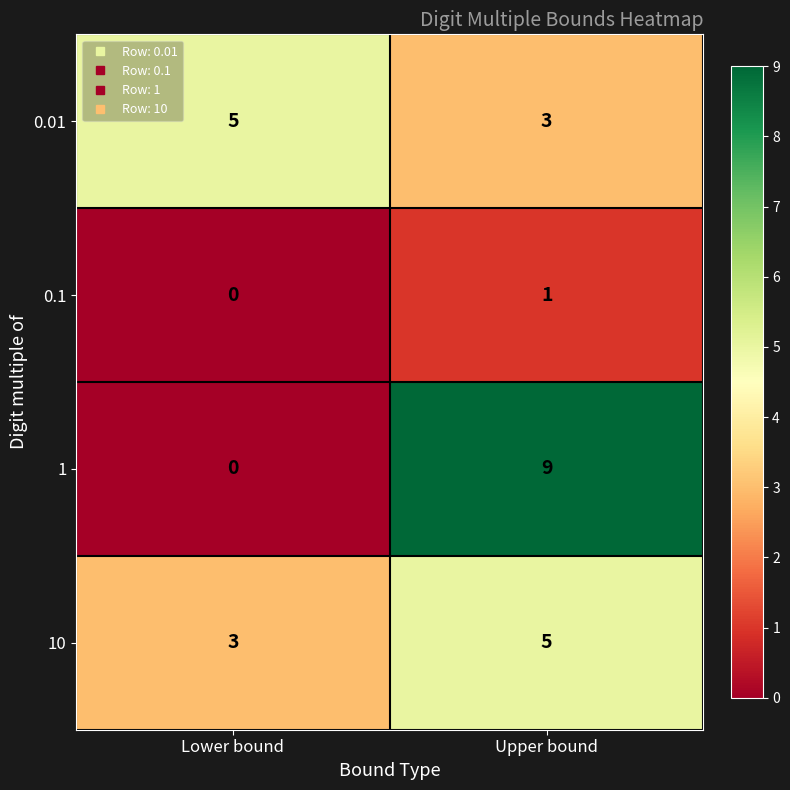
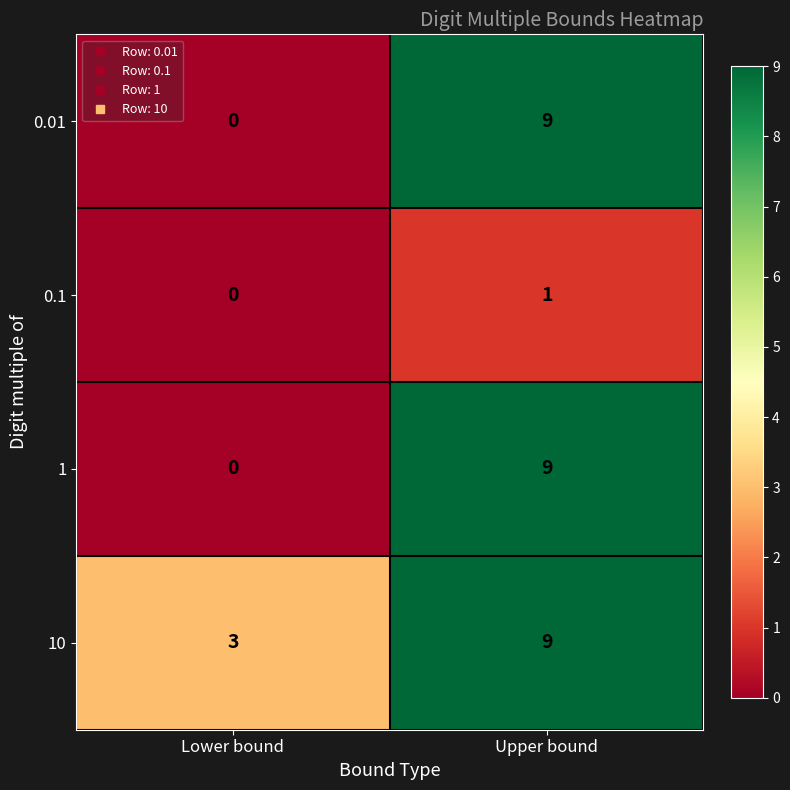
0.01, Lower bound: 5 -> 0
0.01, Upper bound: 3 -> 9
10, Upper bound: 5 -> 9
